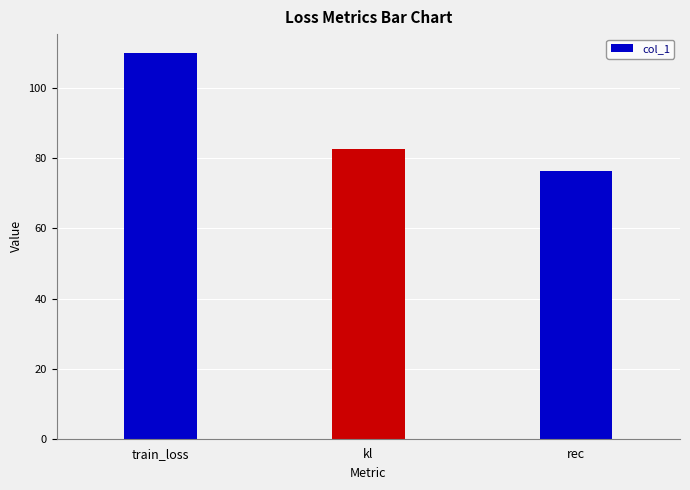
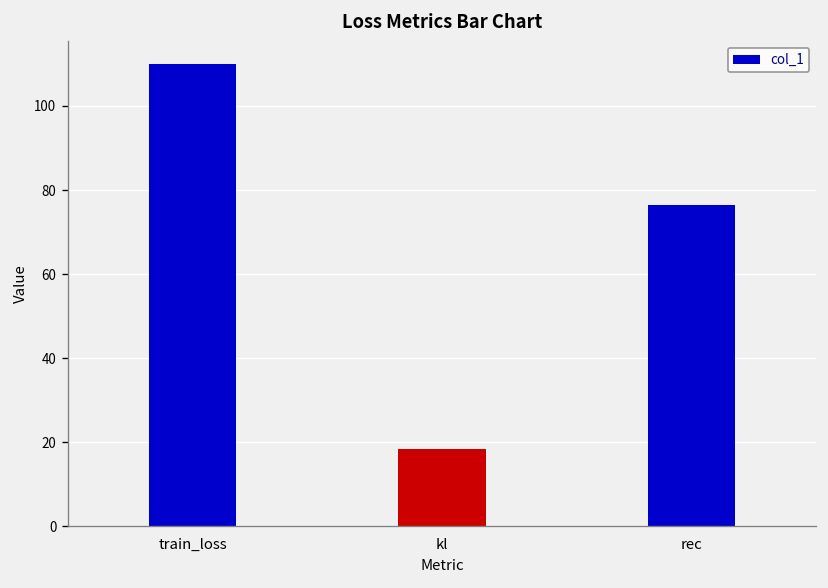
kl: 83 -> 18
